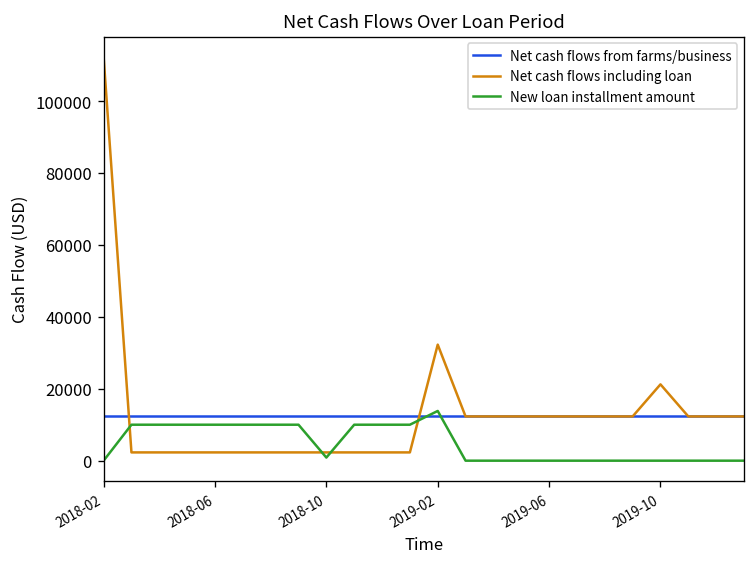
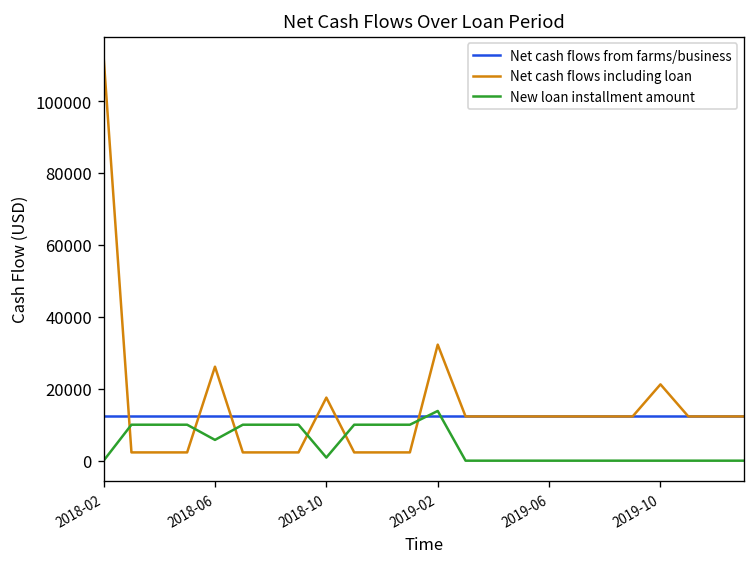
Net cash flows including loan, 2018-06: 2000 -> 26000
New loan installment amount, 2018-06: 10000 -> 6000
Net cash flows including loan, 2018-10: 2000 -> 18000
